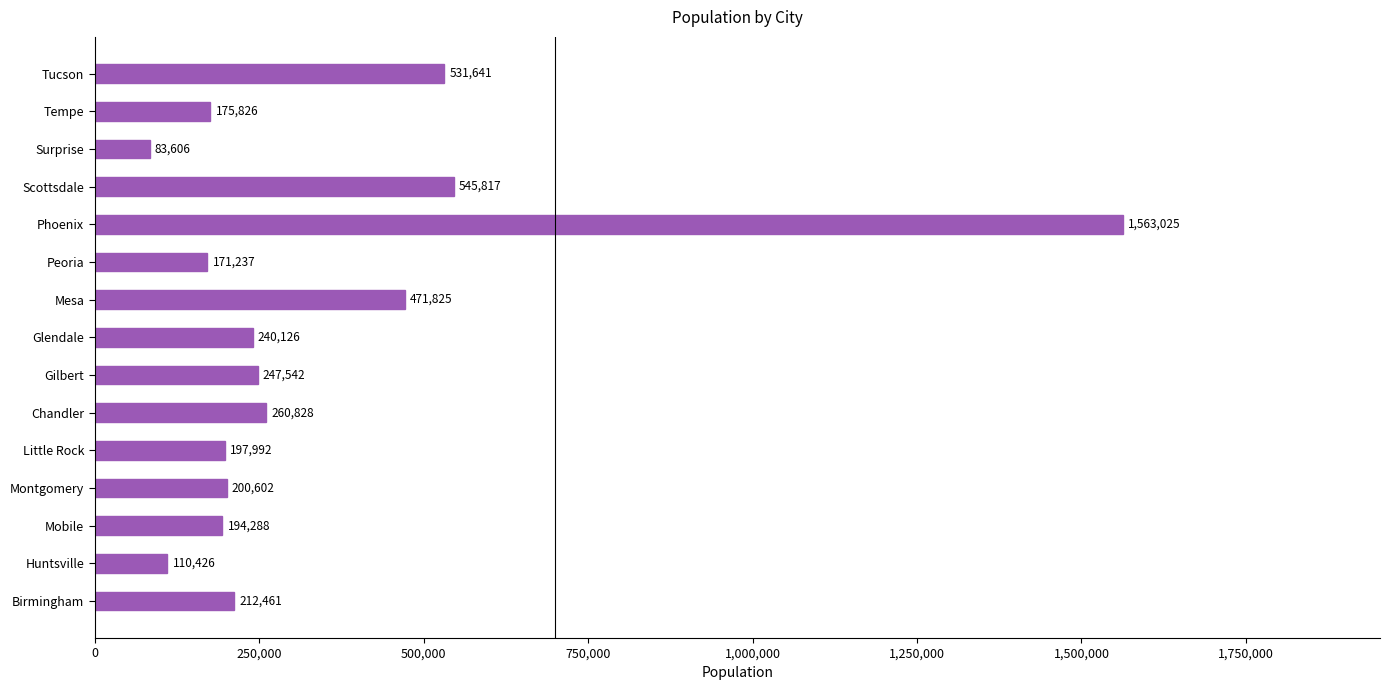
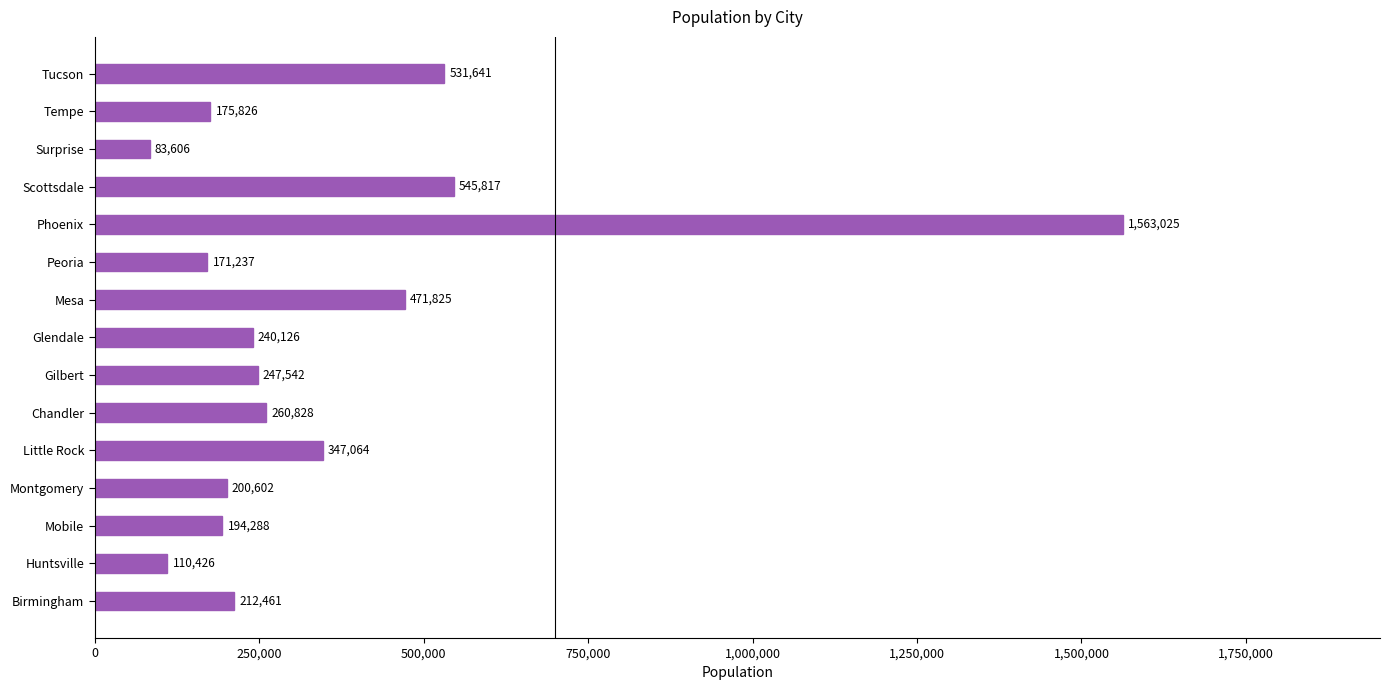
Little Rock: 197,992 -> 347,064
